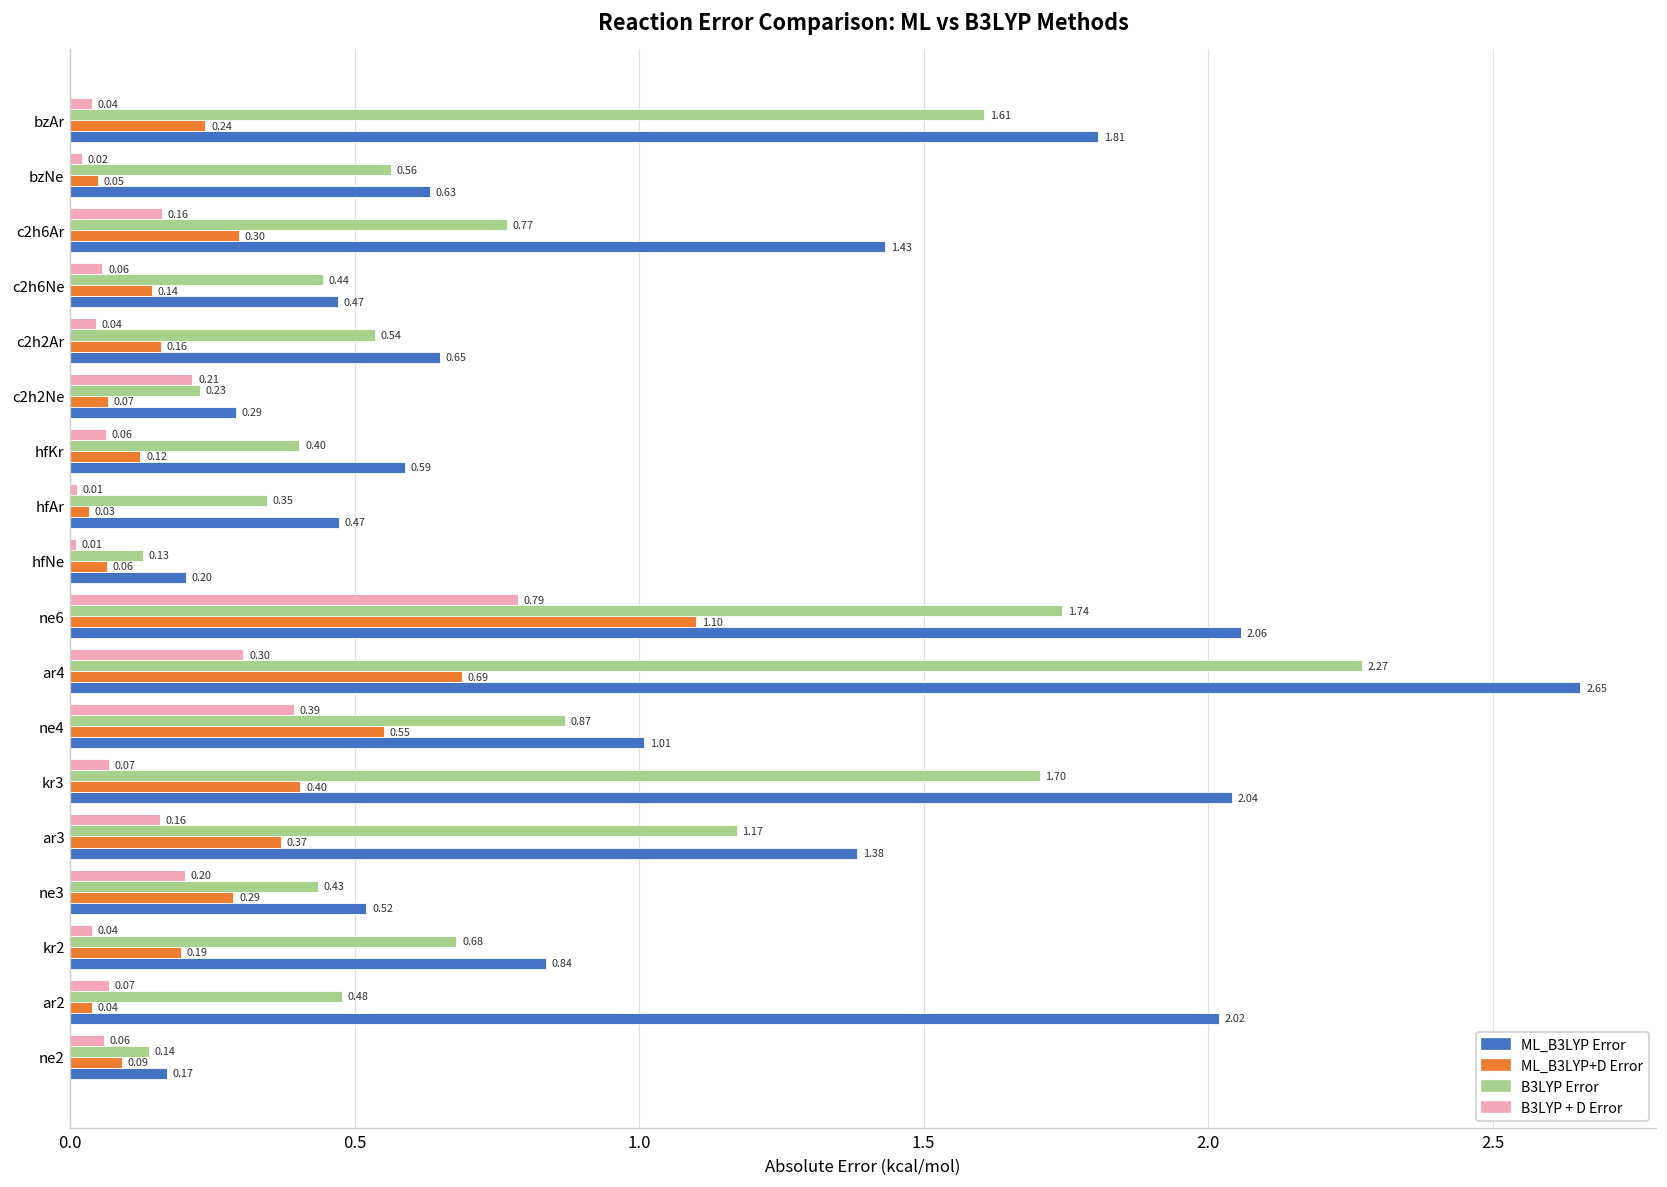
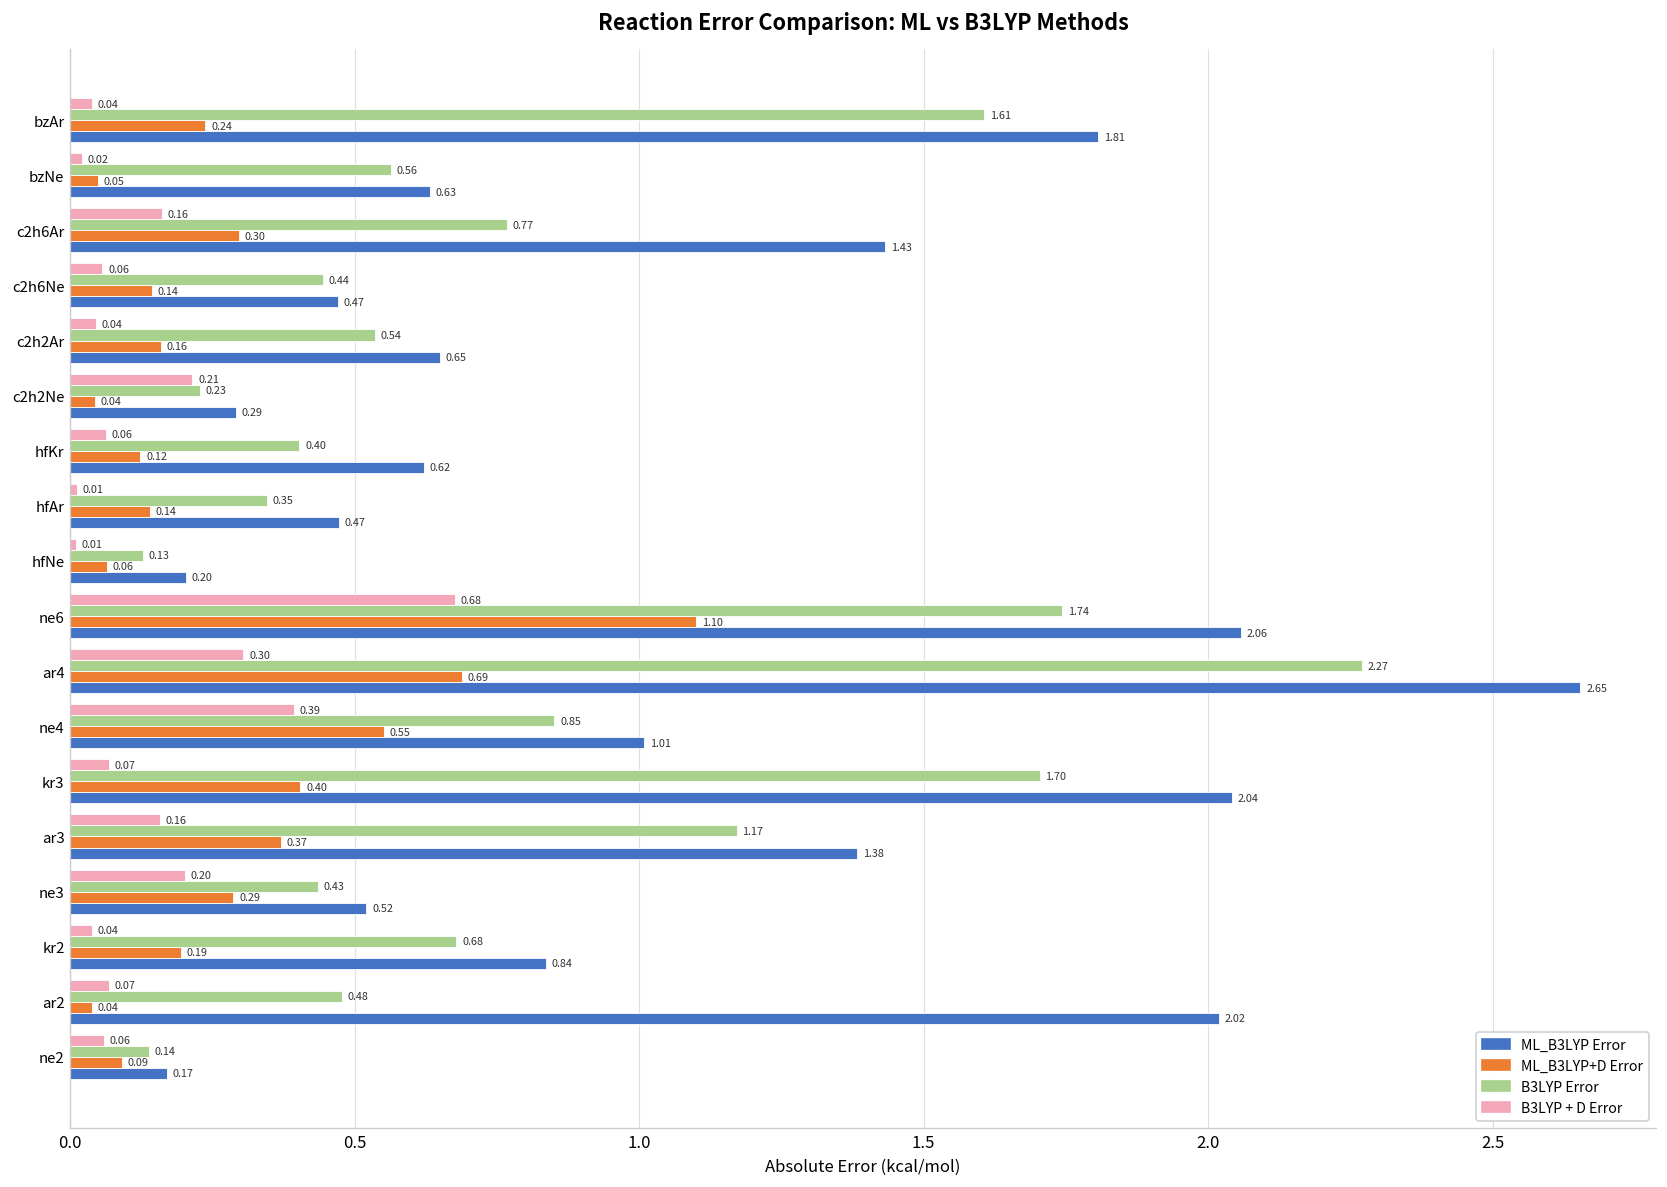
ML_B3LYP+D Error, c2h2Ne: 0.07 -> 0.04
ML_B3LYP Error, hfKr: 0.59 -> 0.62
ML_B3LYP+D Error, hfAr: 0.03 -> 0.14
B3LYP + D Error, ne6: 0.79 -> 0.68
B3LYP Error, ne4: 0.87 -> 0.85
